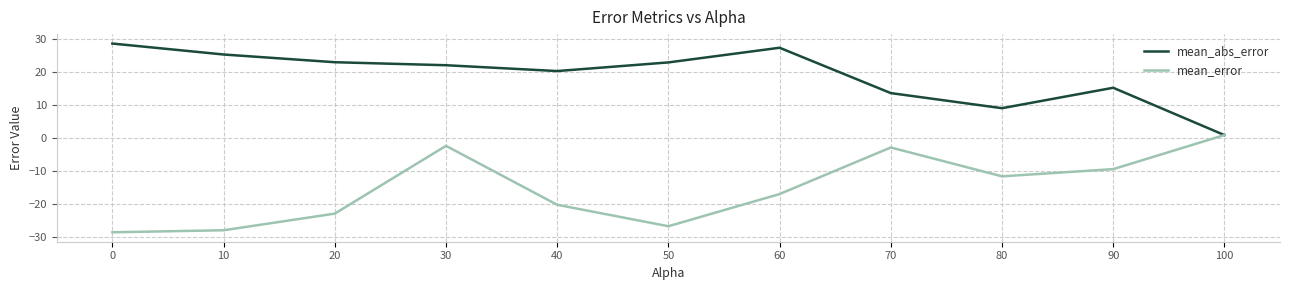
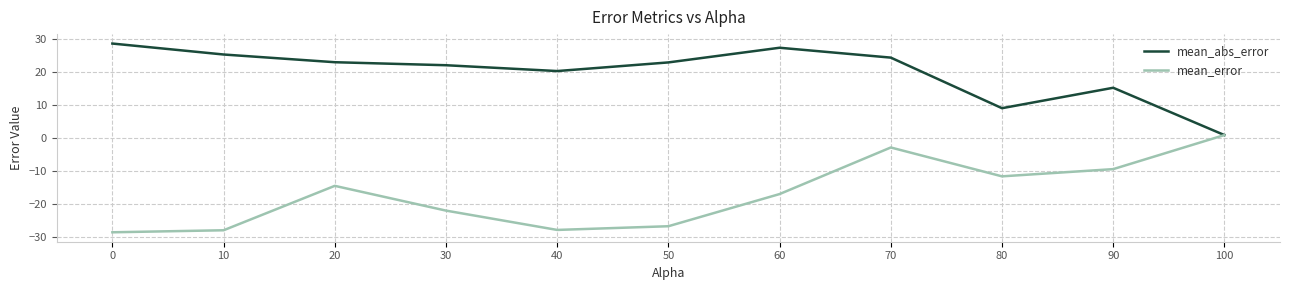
mean_error, 20: -23 -> -14
mean_error, 30: -2 -> -22
mean_error, 40: -20 -> -28
mean_abs_error, 70: 14 -> 24
